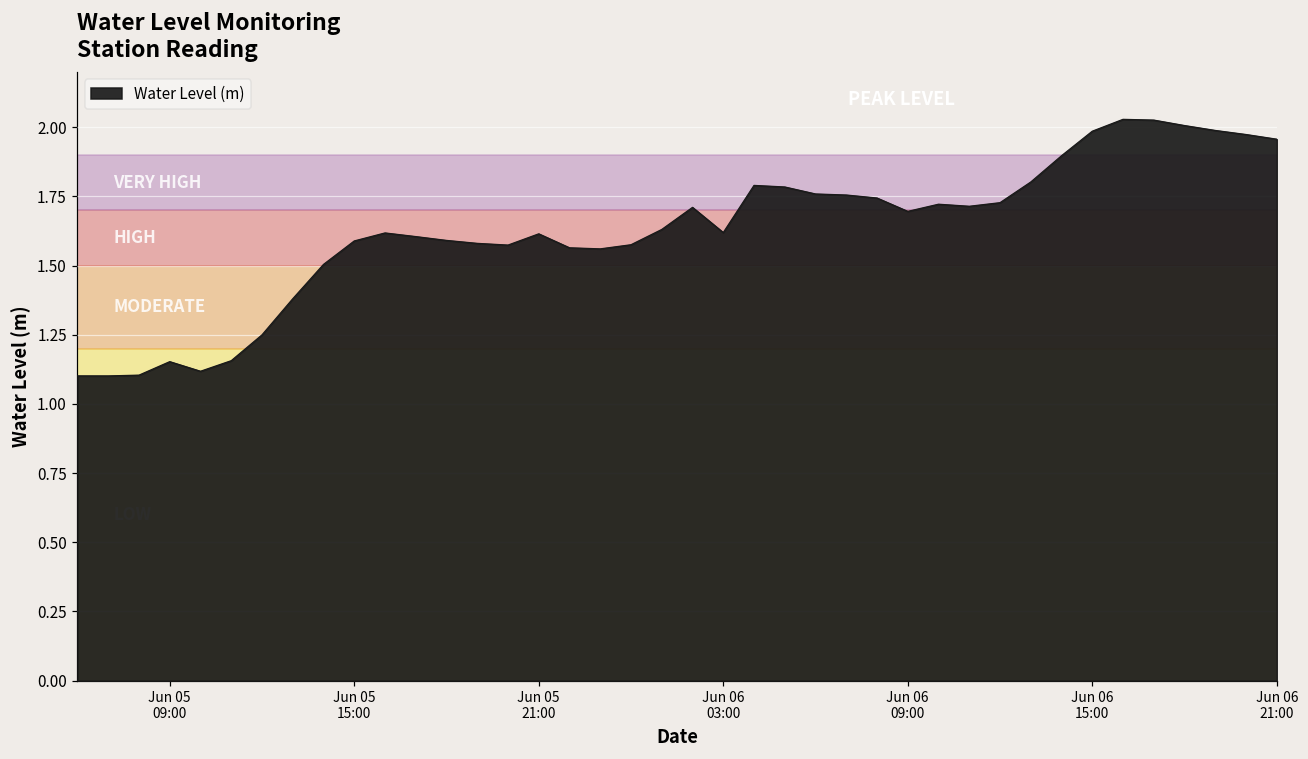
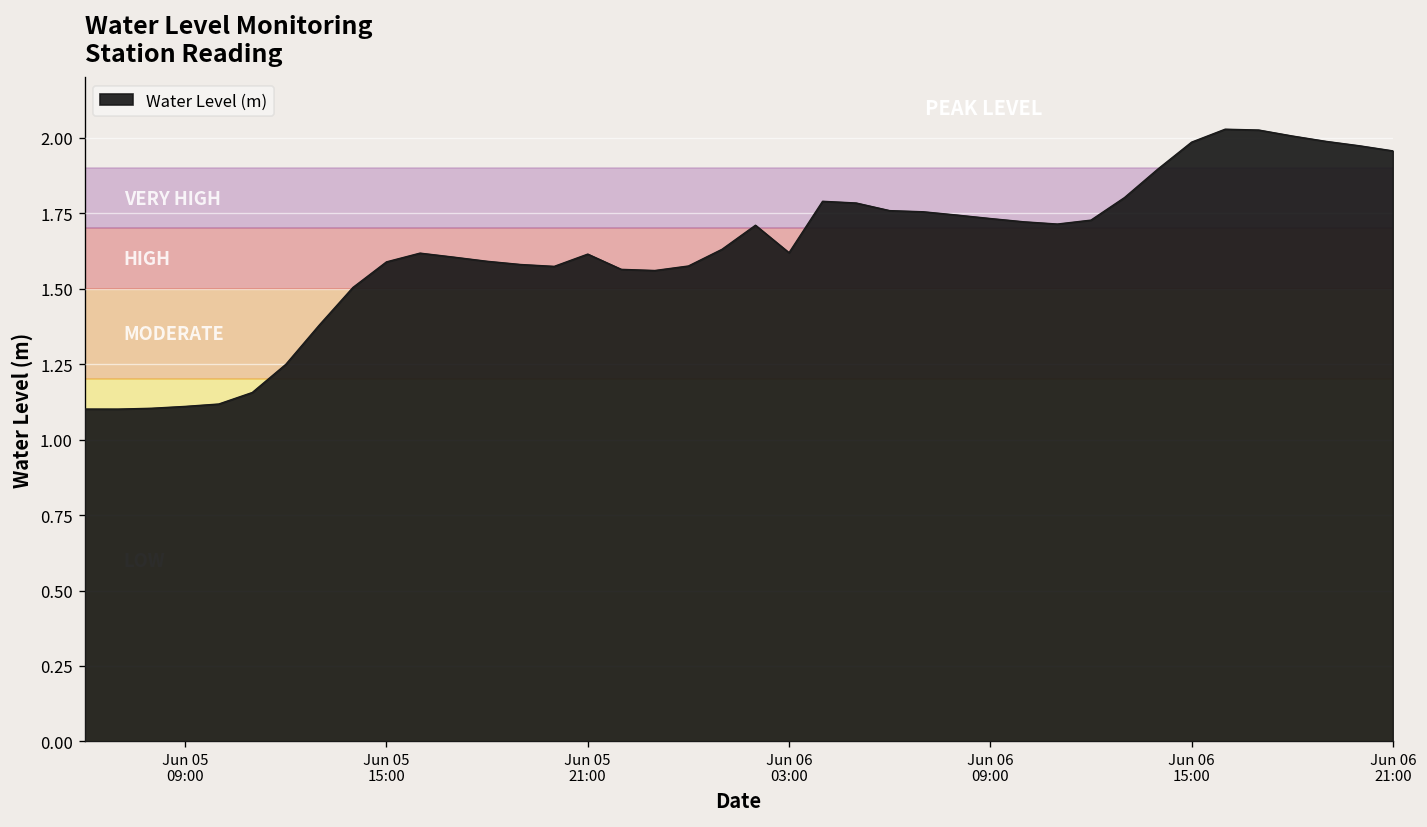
Jun 05 09:00: 1.15 -> 1.11
Jun 06 09:00: 1.70 -> 1.73
